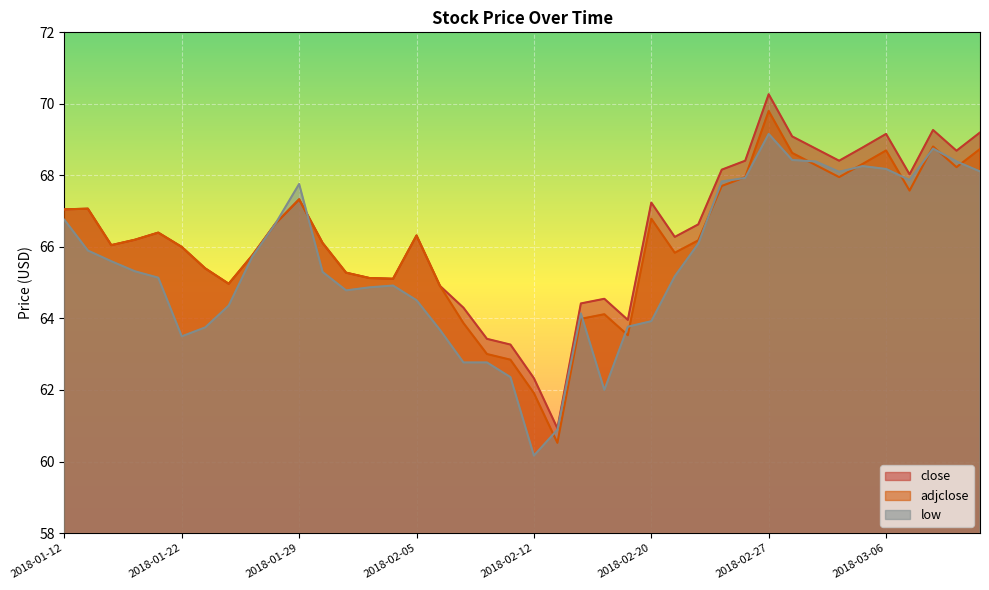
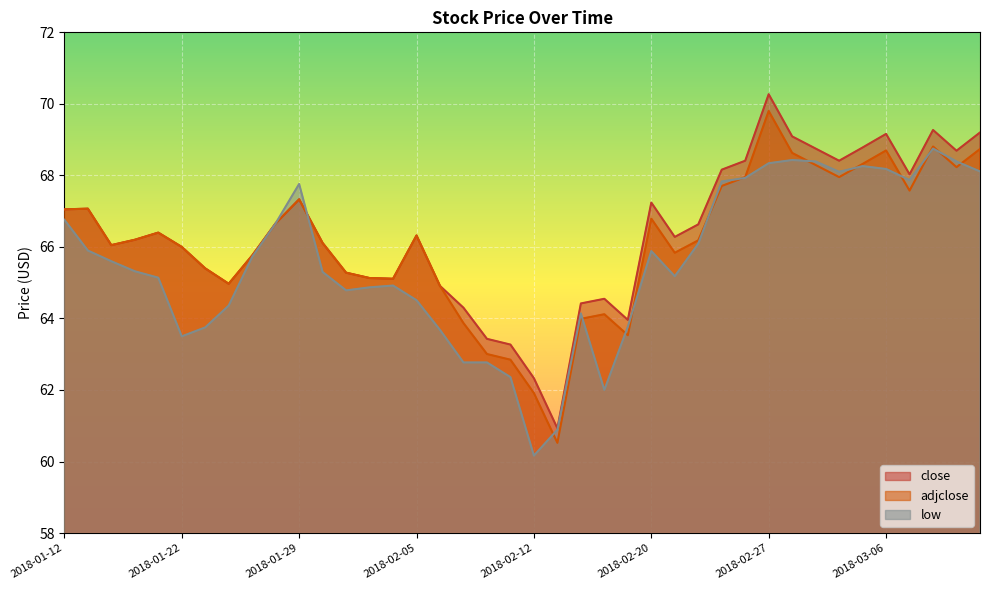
low, 2018-02-20: 63.9 -> 65.9
low, 2018-02-27: 69.2 -> 68.3
